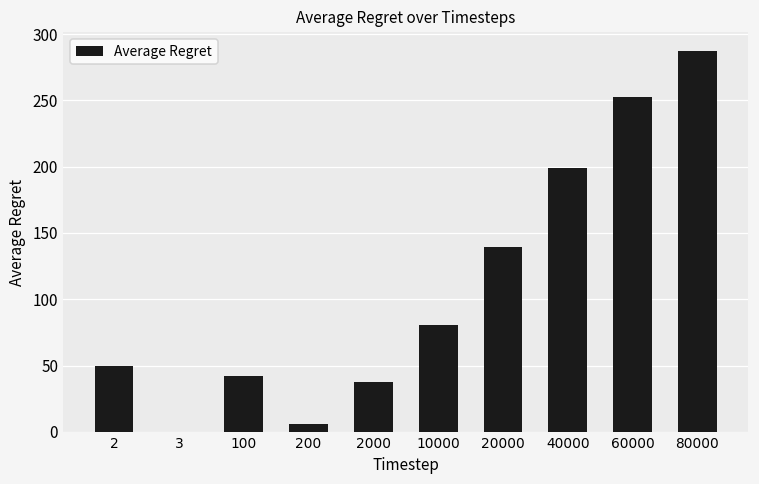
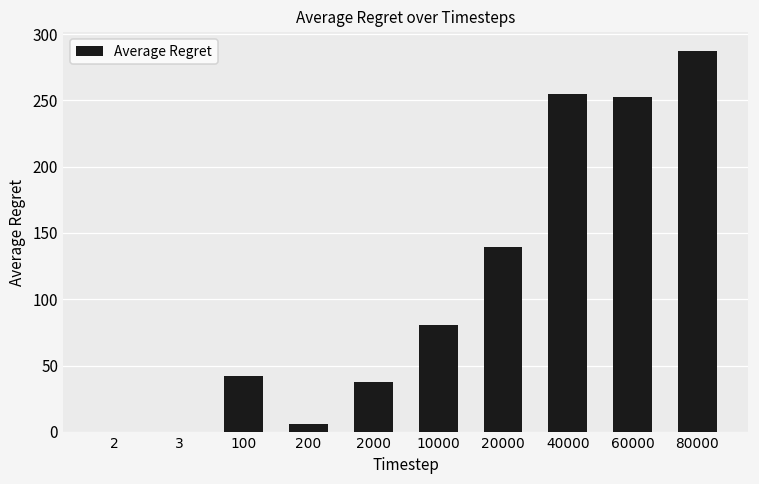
2: 50 -> 0
40000: 199 -> 255
